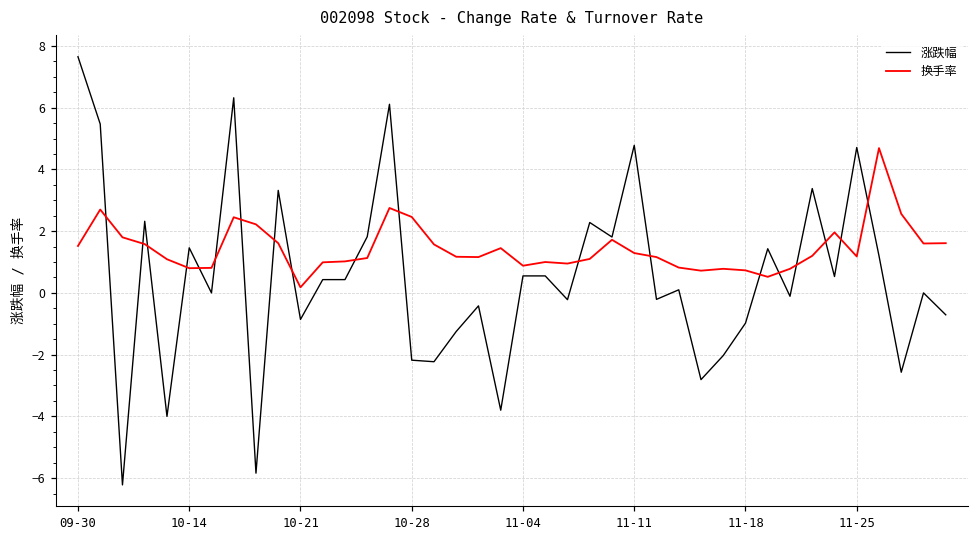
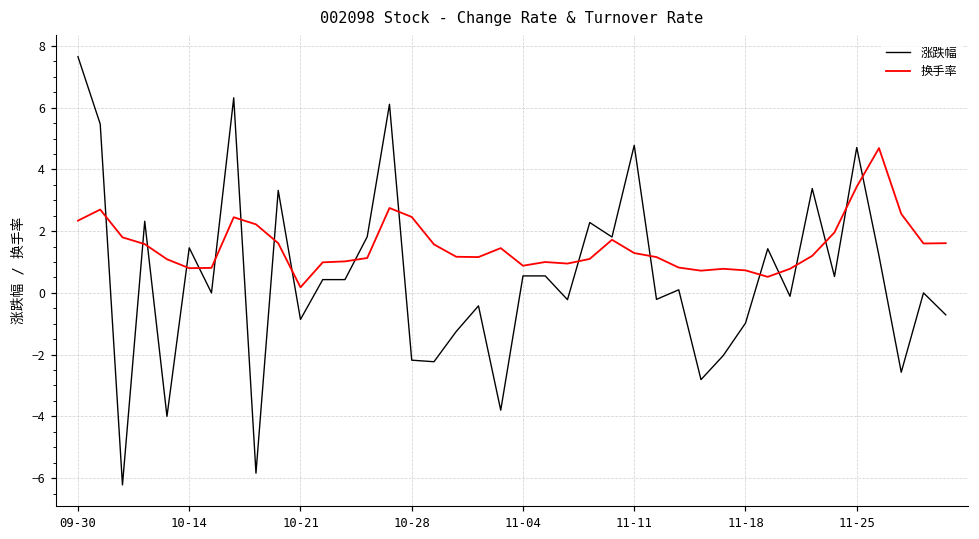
换手率, 09-30: 1.5 -> 2.3
换手率, 11-25: 1.2 -> 3.4
